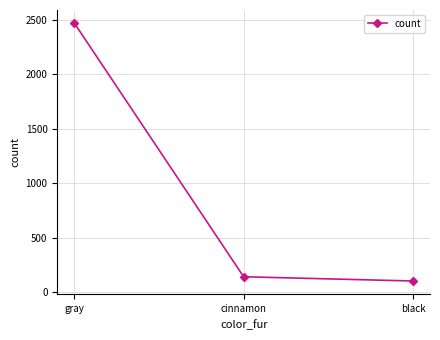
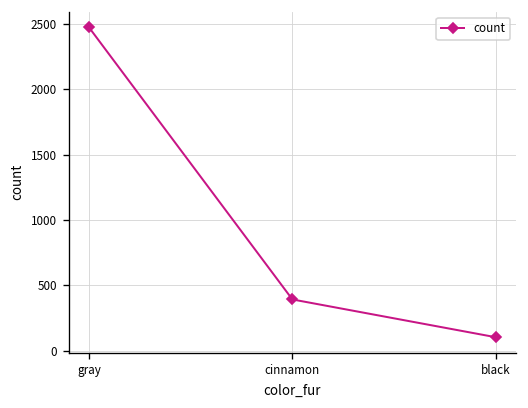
cinnamon: 140 -> 390
